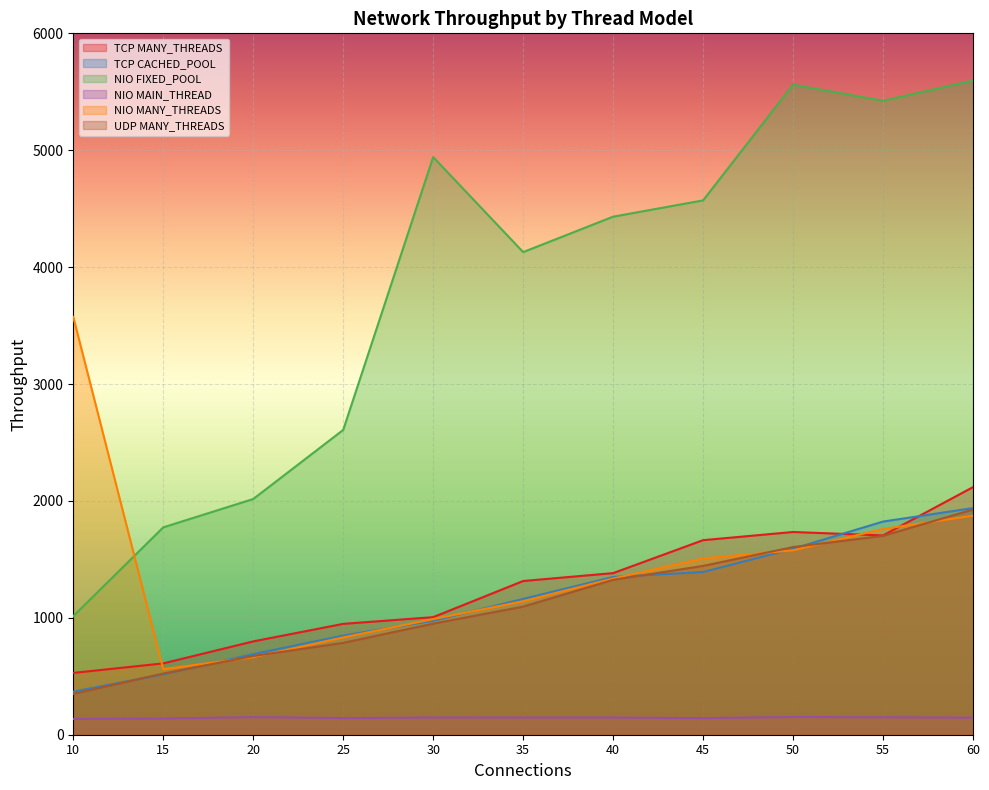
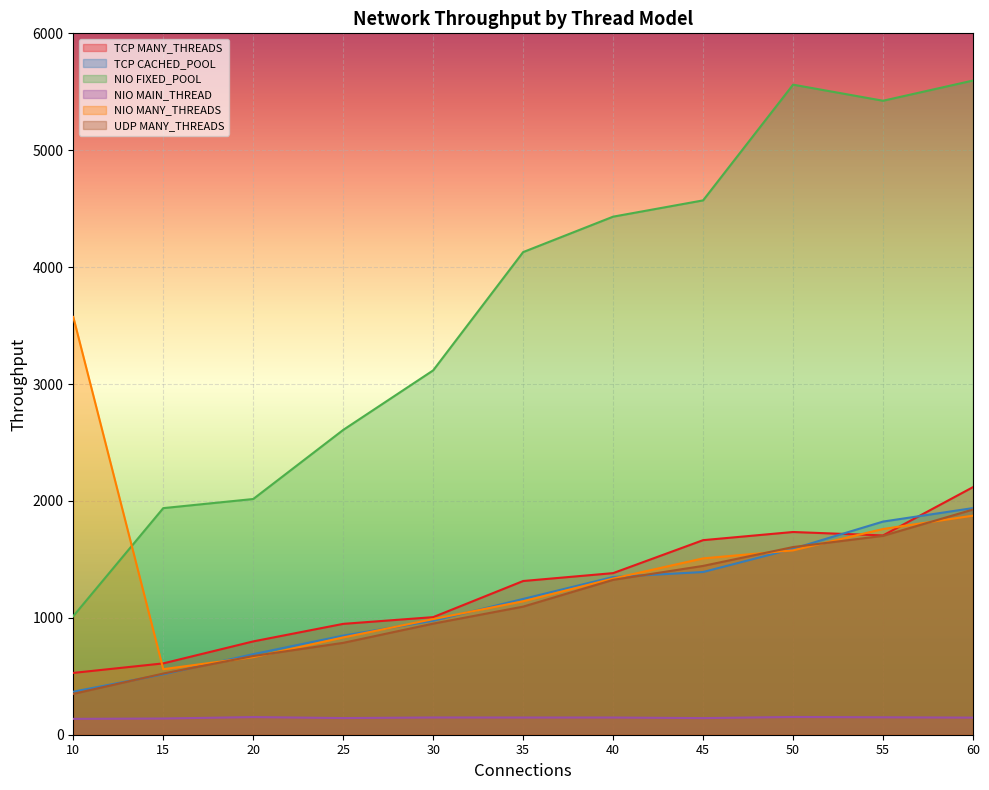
NIO FIXED_POOL, 15: 1770 -> 1940
NIO FIXED_POOL, 30: 4940 -> 3120
